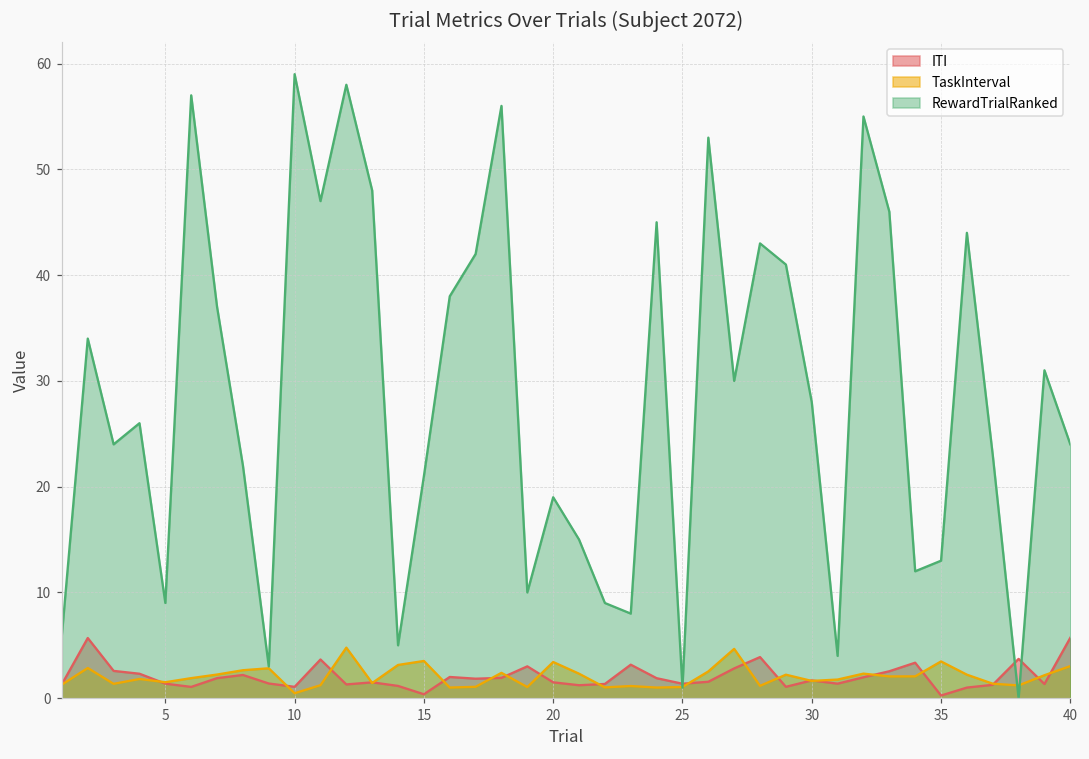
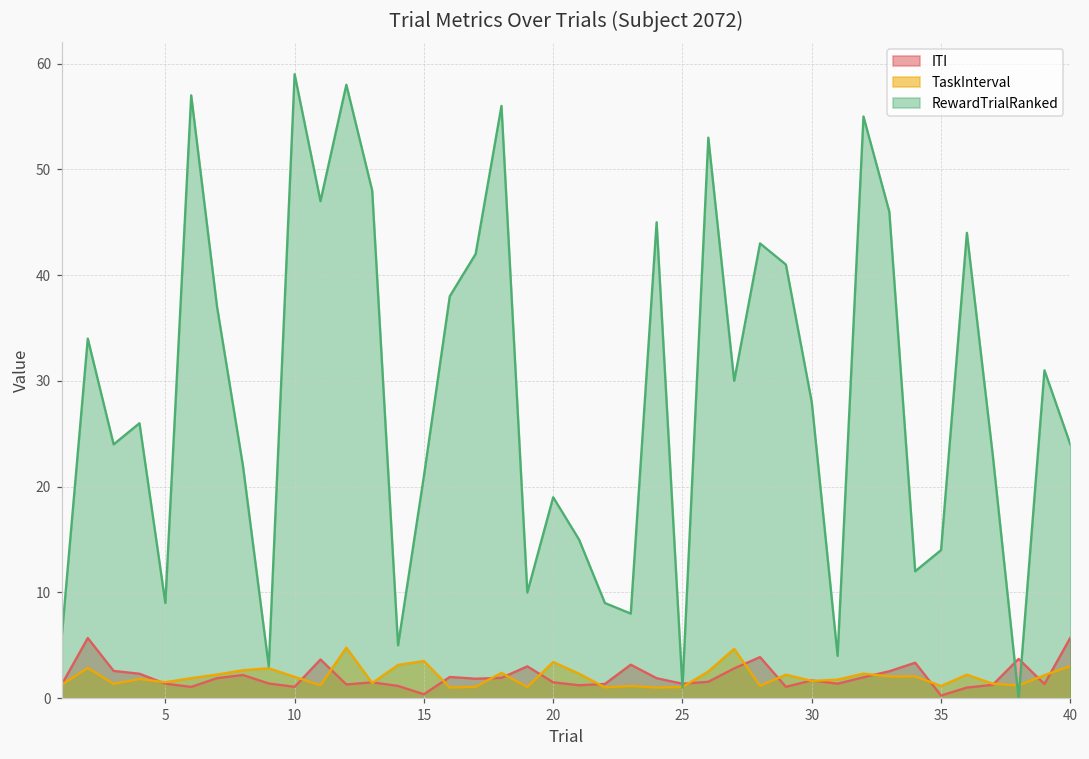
TaskInterval, 10: 0 -> 2
TaskInterval, 35: 3 -> 1
RewardTrialRanked, 35: 13 -> 14
